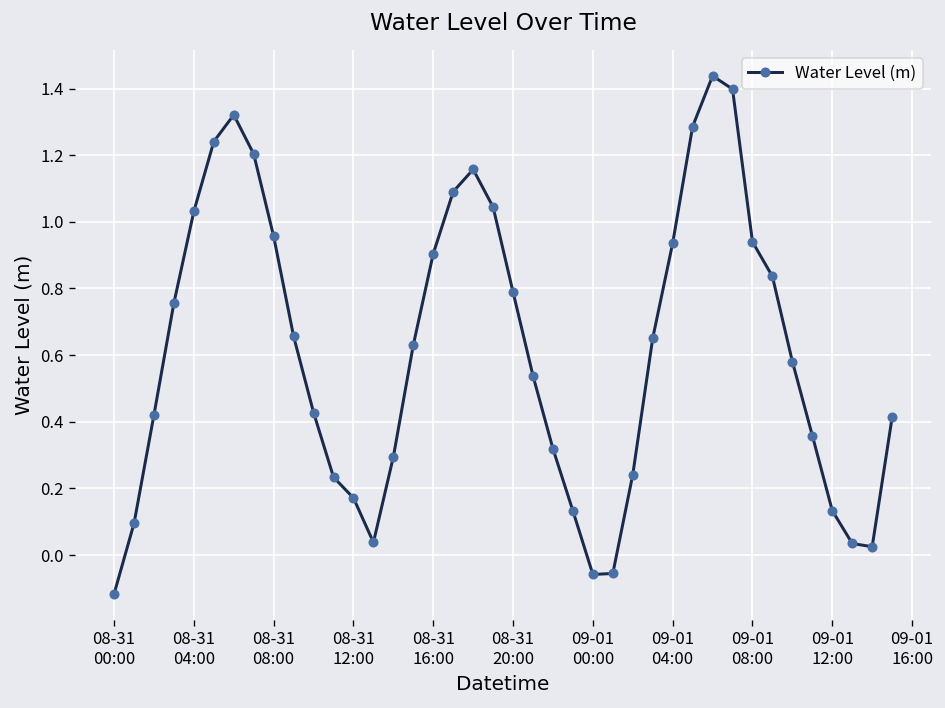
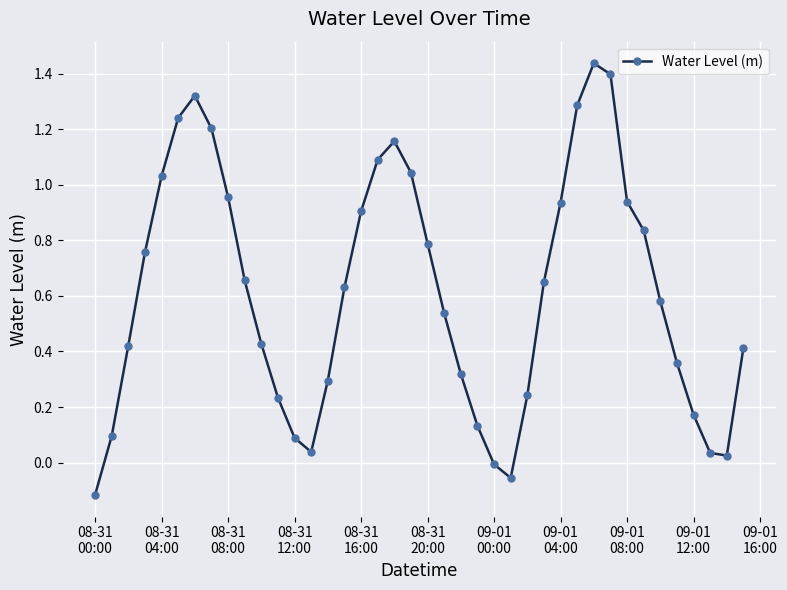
08-31 12:00: 0.17 -> 0.09
09-01 00:00: -0.06 -> -0.01
09-01 12:00: 0.13 -> 0.17
